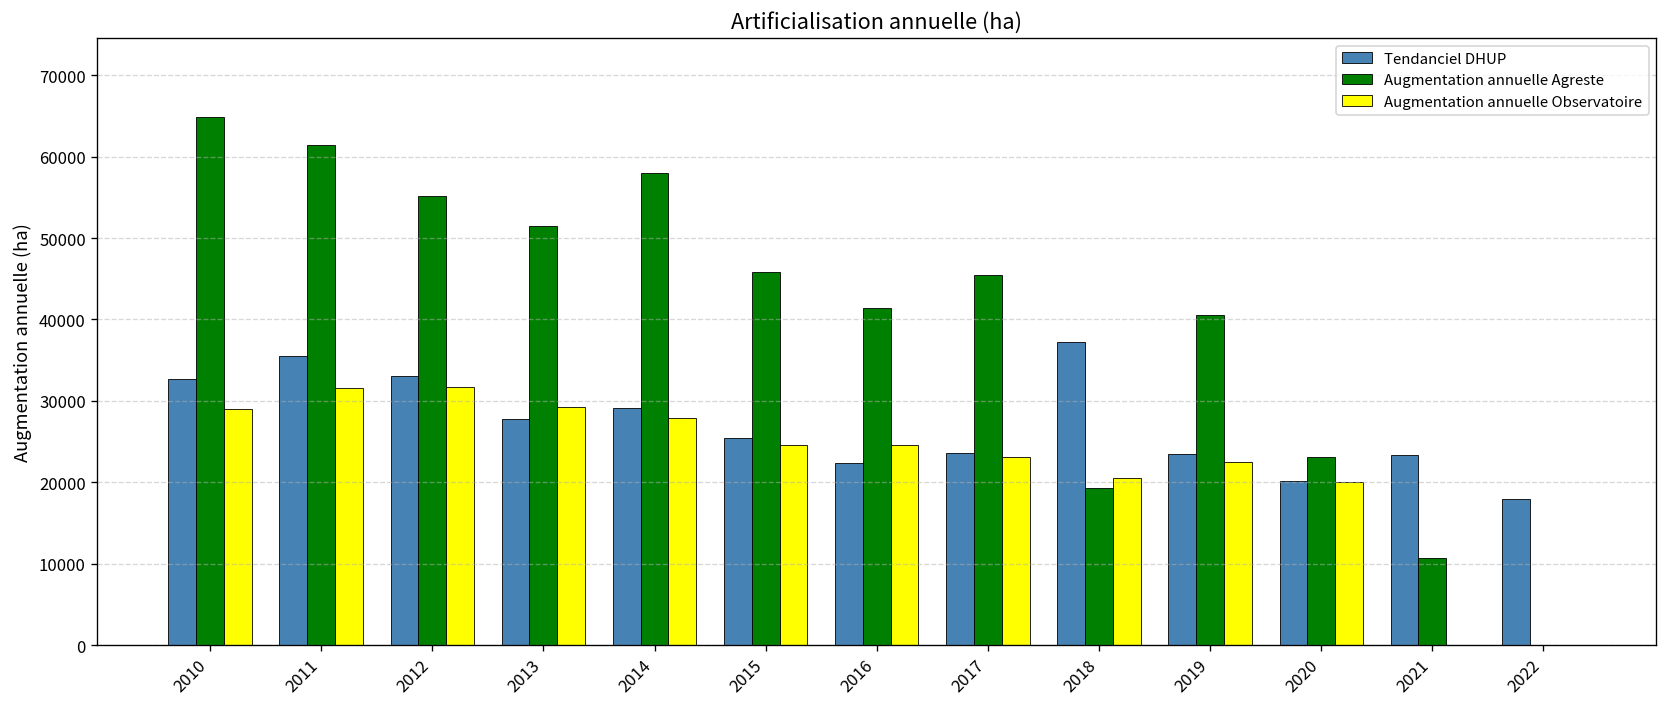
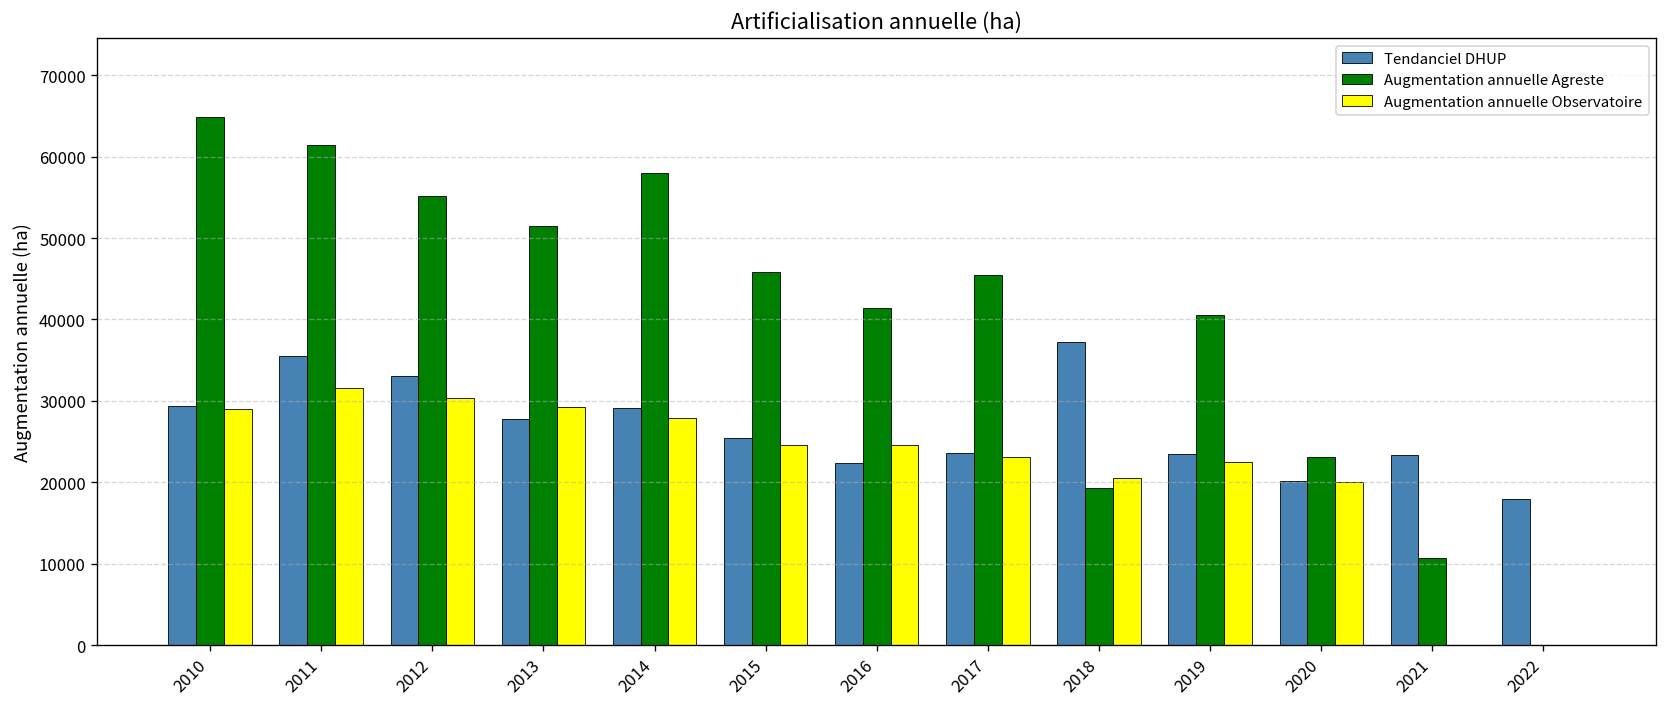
Tendanciel DHUP, 2010: 33000 -> 29000
Augmentation annuelle Observatoire, 2012: 32000 -> 30000
